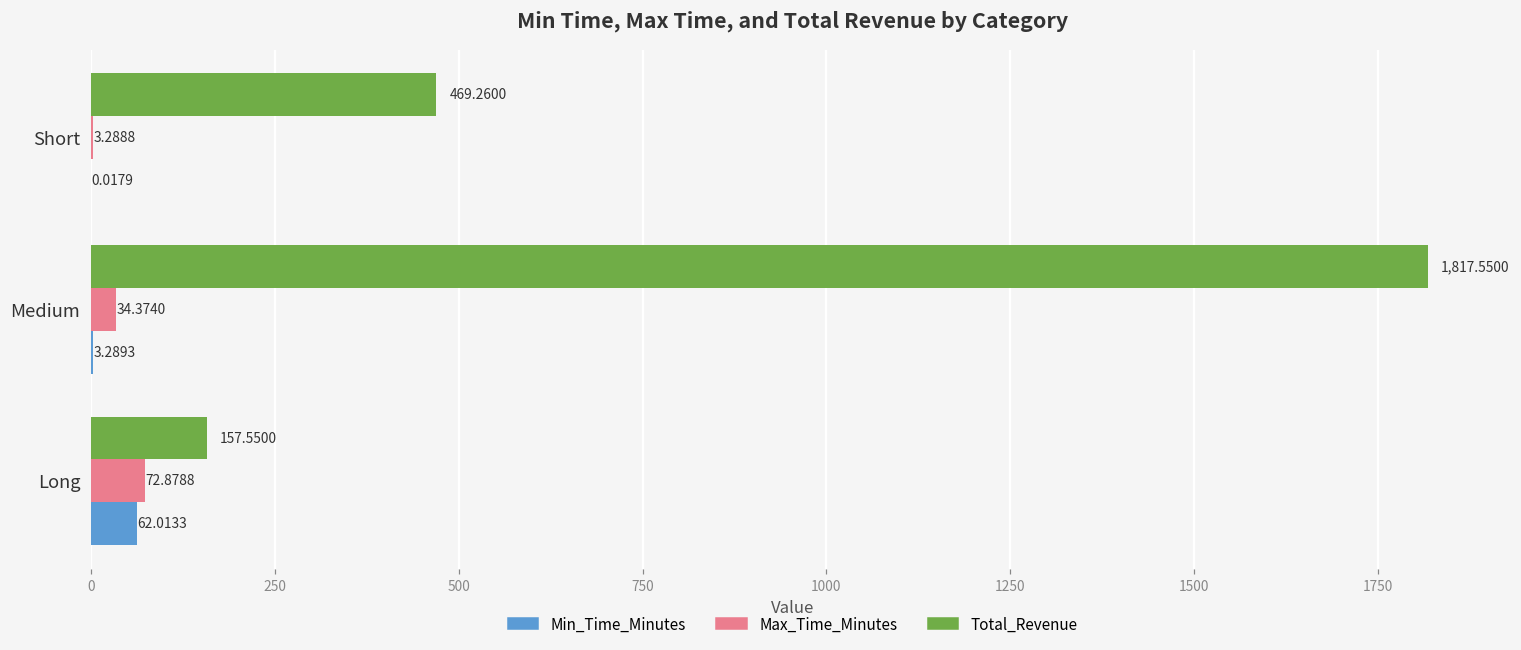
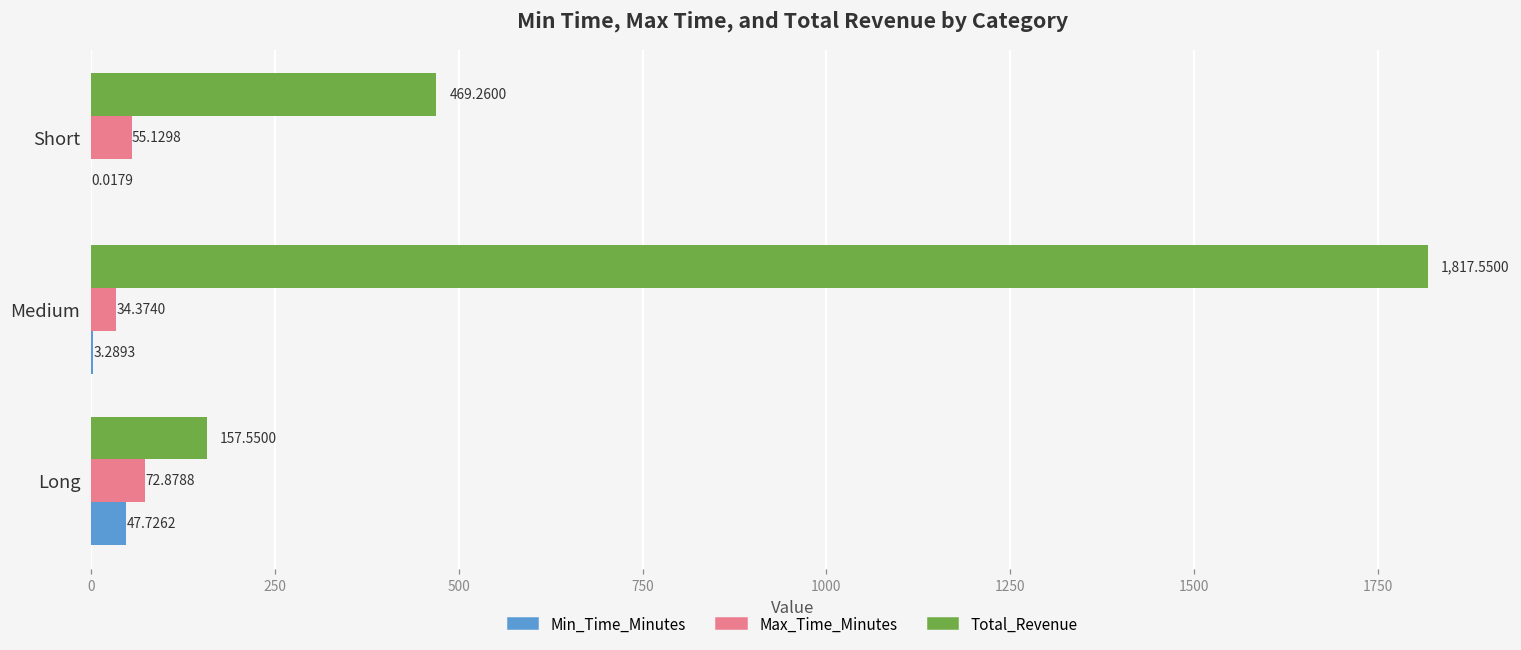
Max_Time_Minutes, Short: 3.2888 -> 55.1298
Min_Time_Minutes, Long: 62.0133 -> 47.7262
